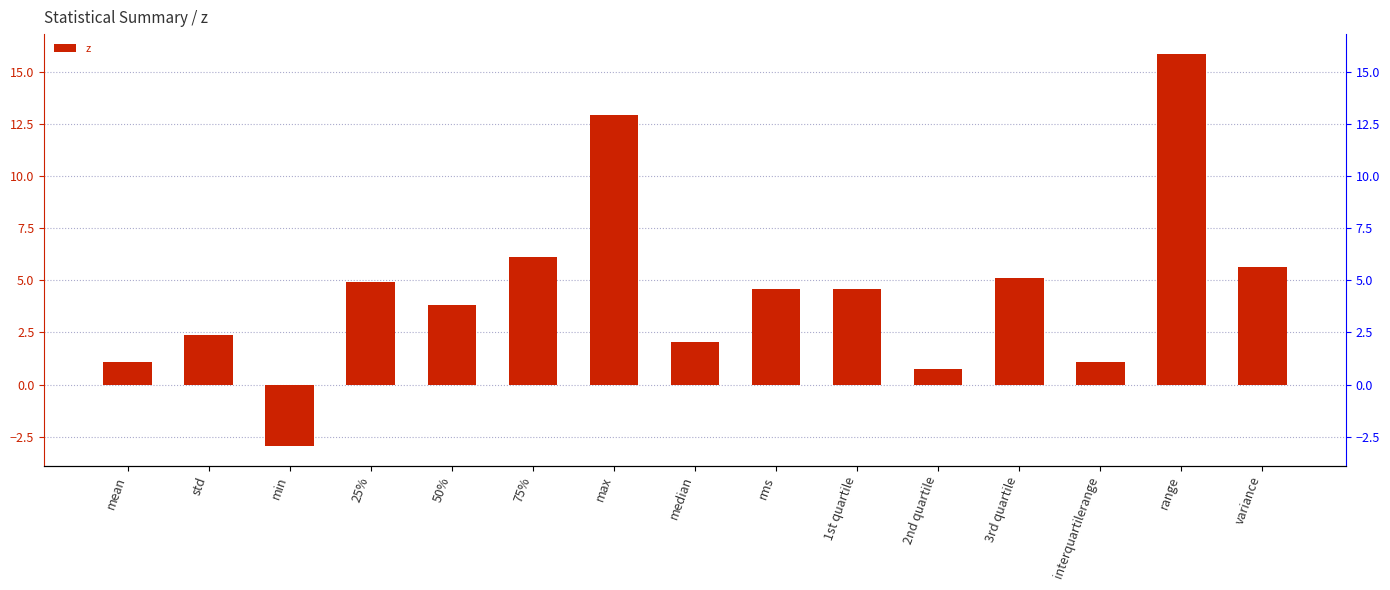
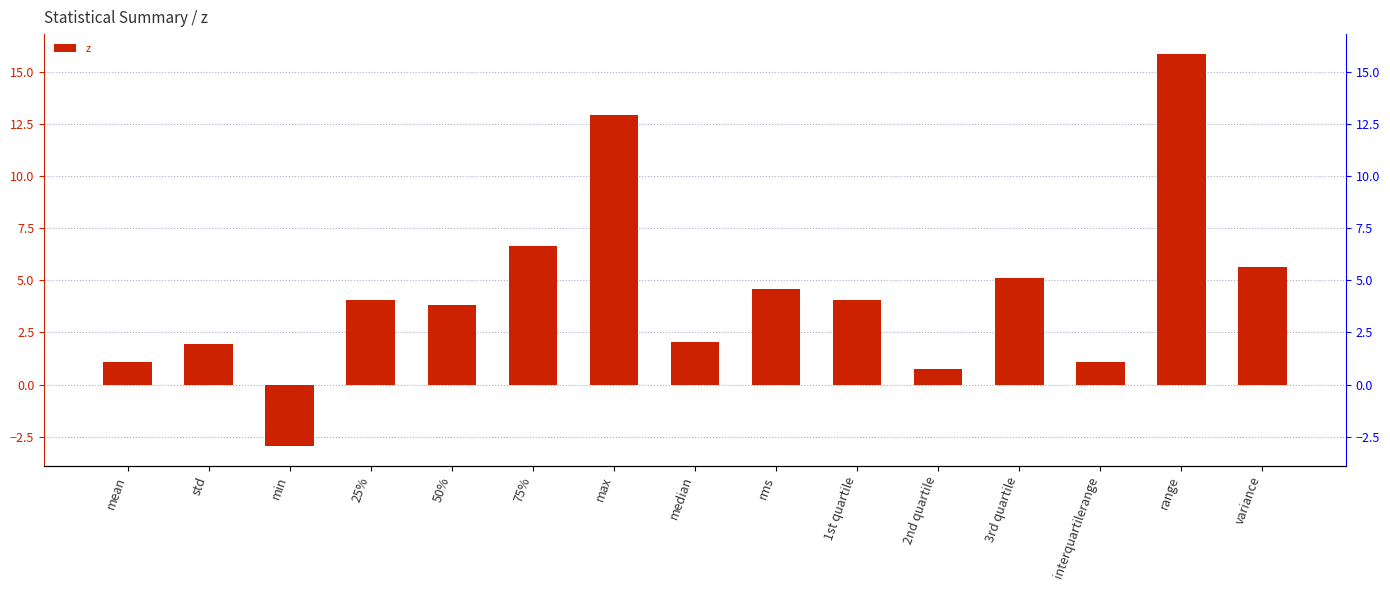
std: 2.4 -> 1.9
25%: 4.9 -> 4.0
75%: 6.1 -> 6.7
1st quartile: 4.6 -> 4.0
